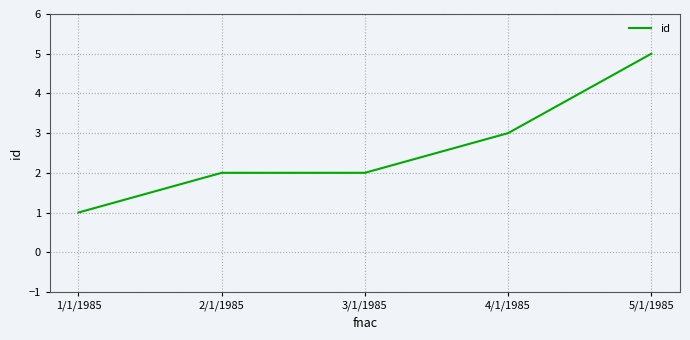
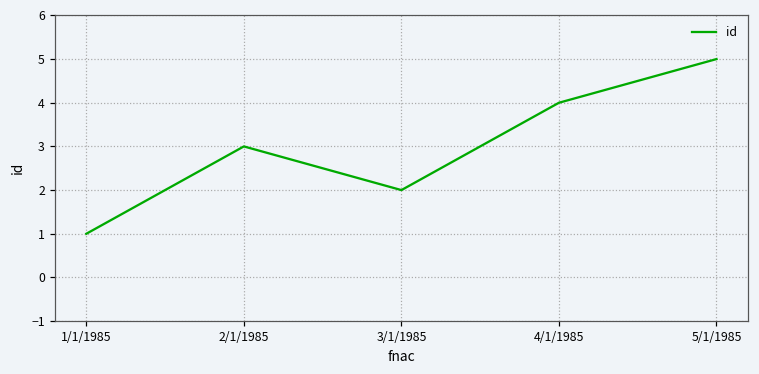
2/1/1985: 2 -> 3
4/1/1985: 3 -> 4
